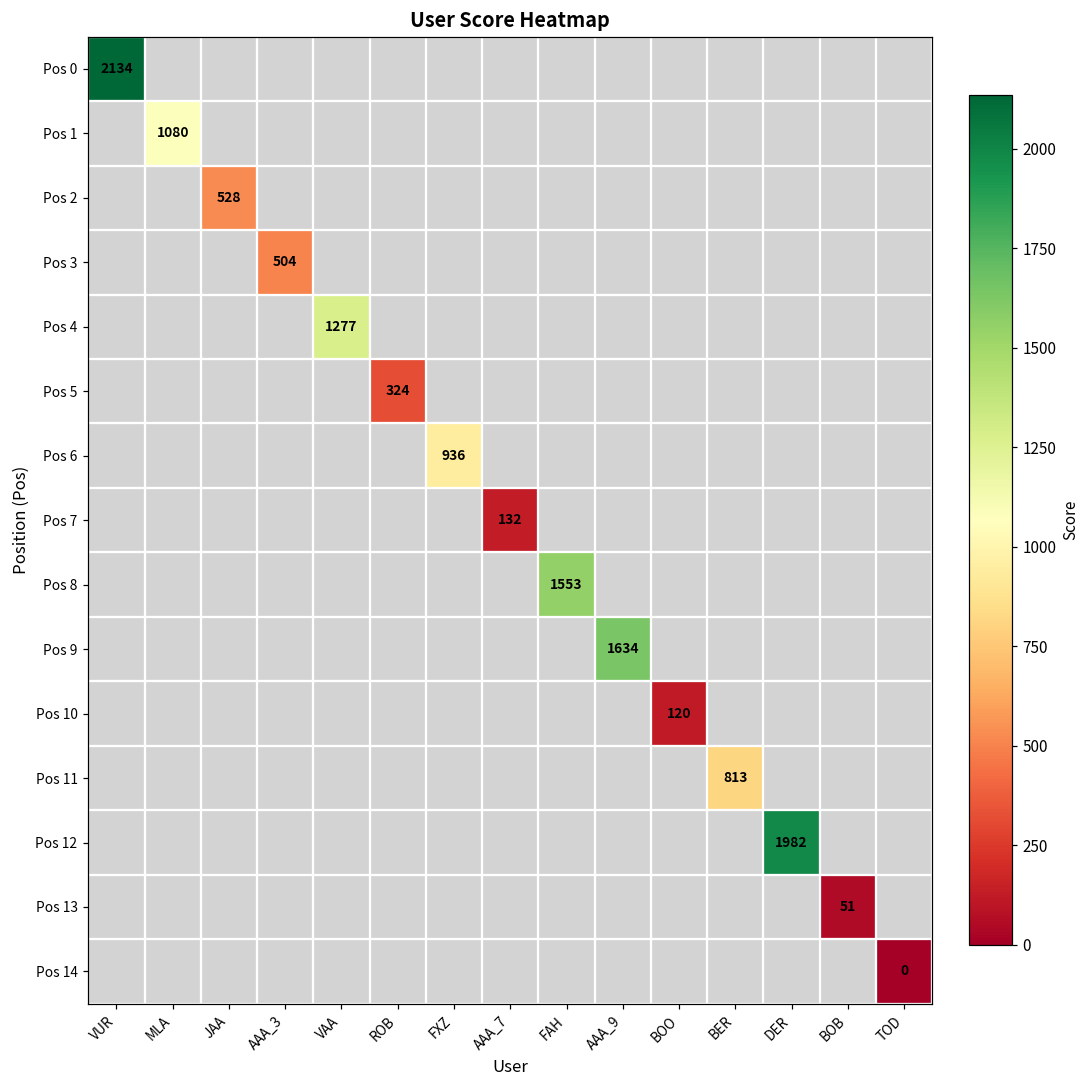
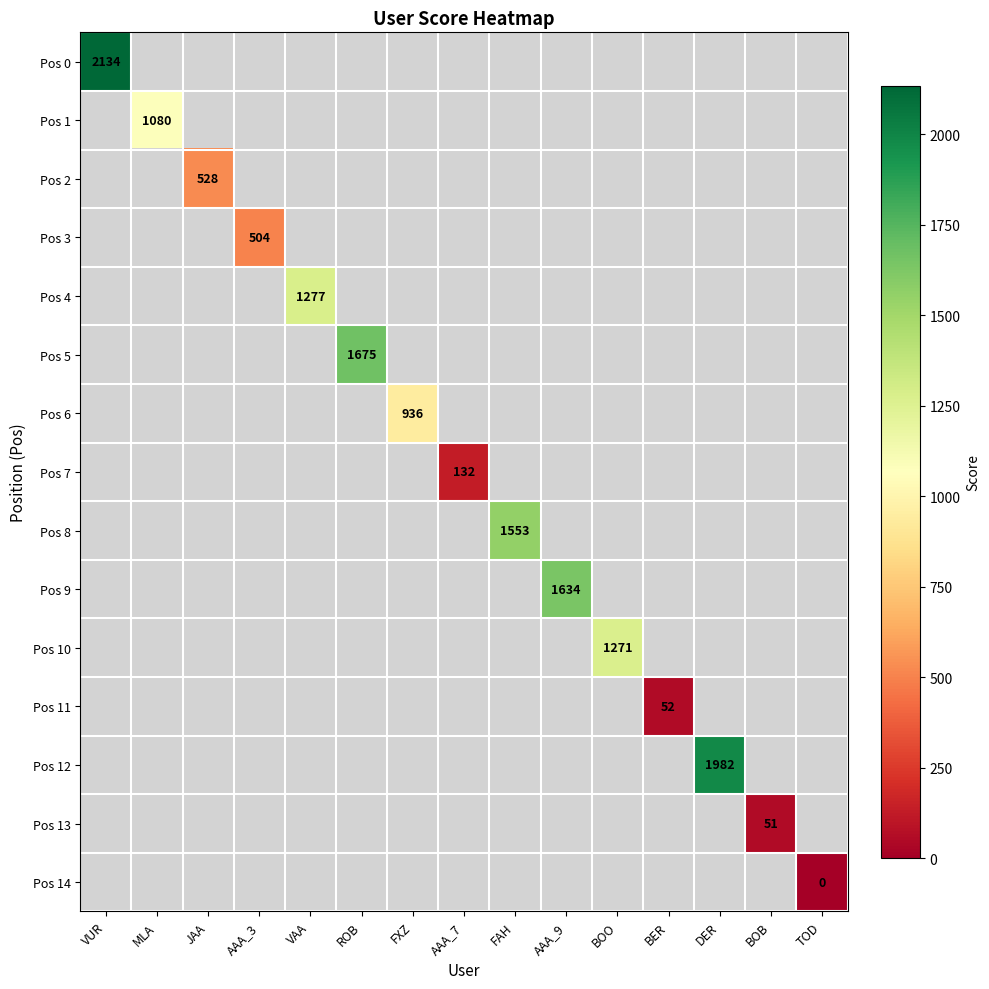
Pos 5, ROB: 324 -> 1675
Pos 10, BOO: 120 -> 1271
Pos 11, BER: 813 -> 52
